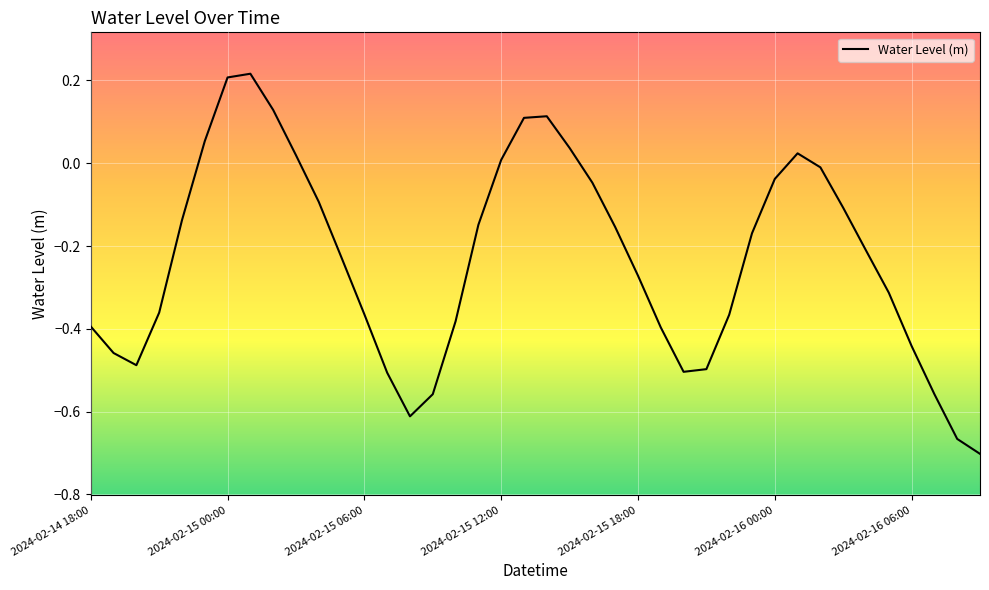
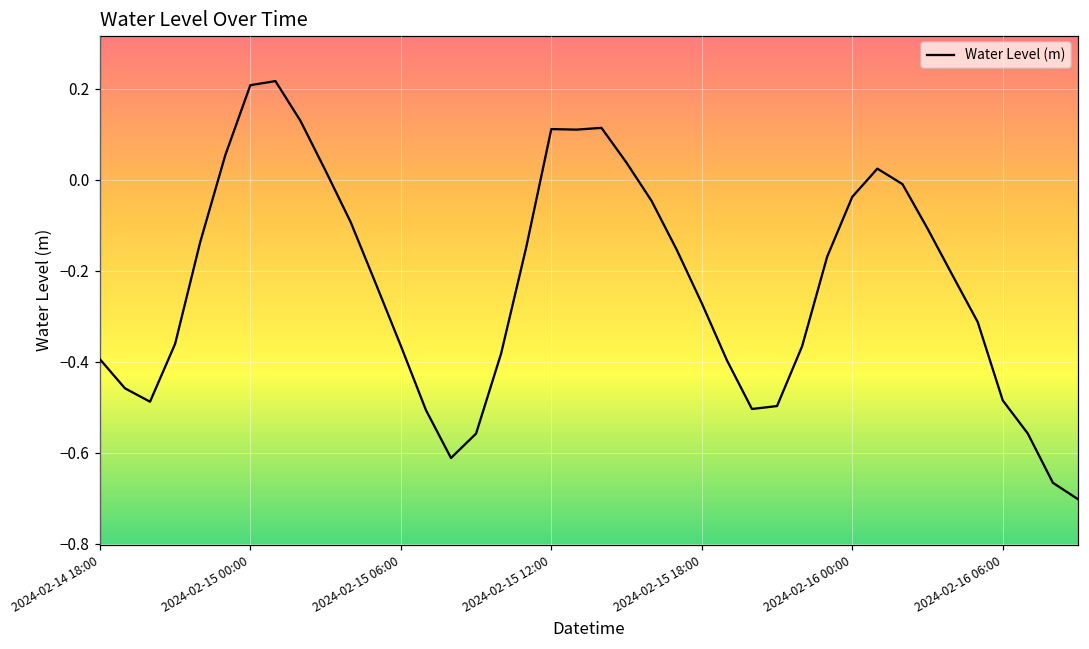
2024-02-15 12:00: 0.01 -> 0.11
2024-02-16 06:00: -0.44 -> -0.49
